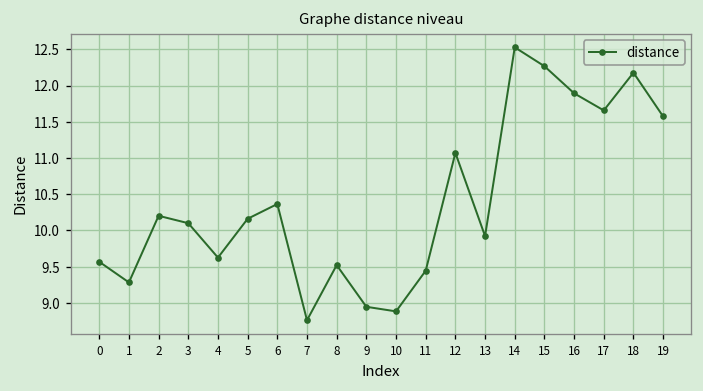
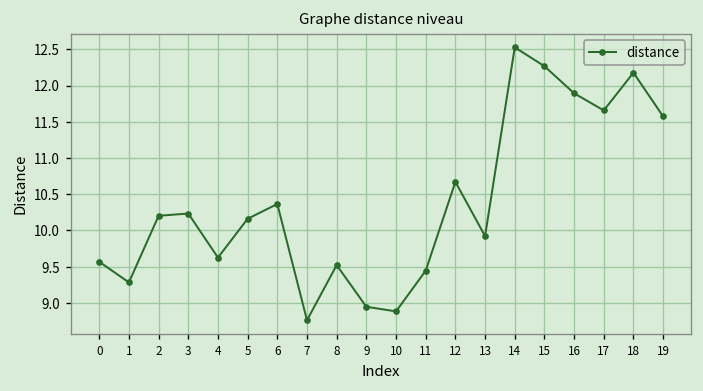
3: 10.1 -> 10.2
12: 11.1 -> 10.7
